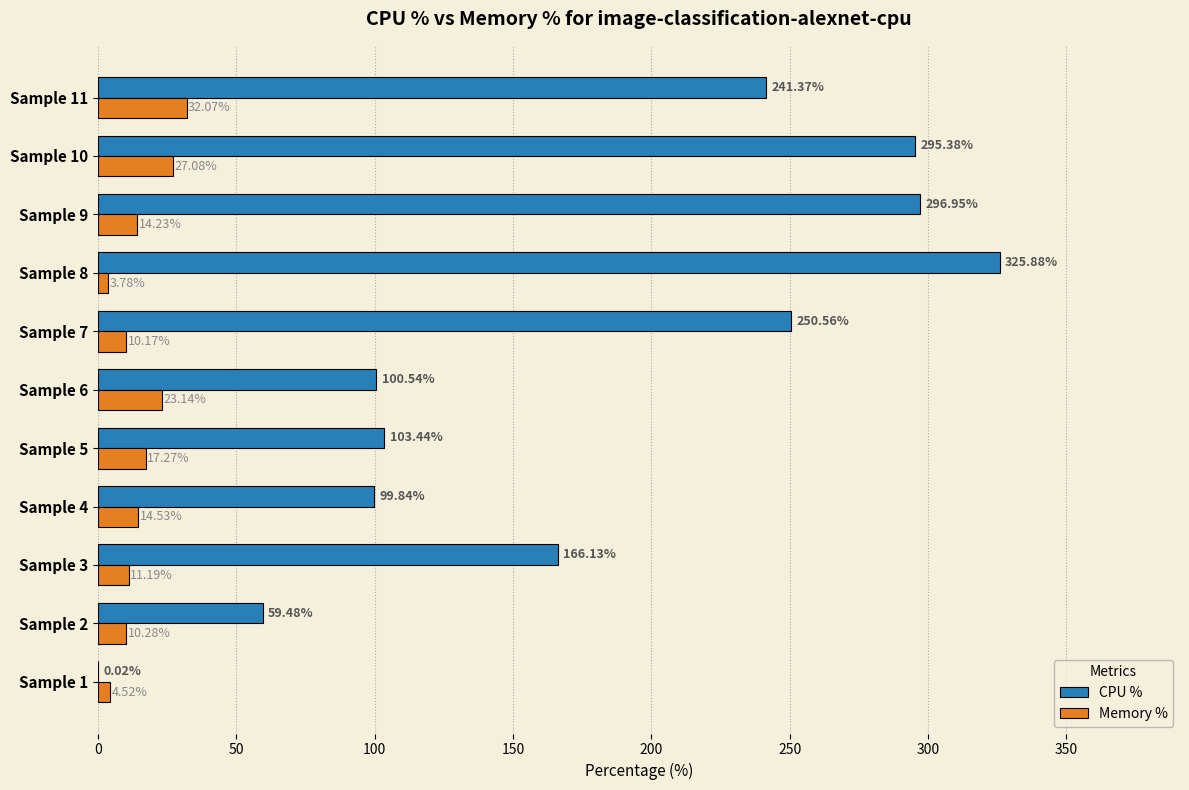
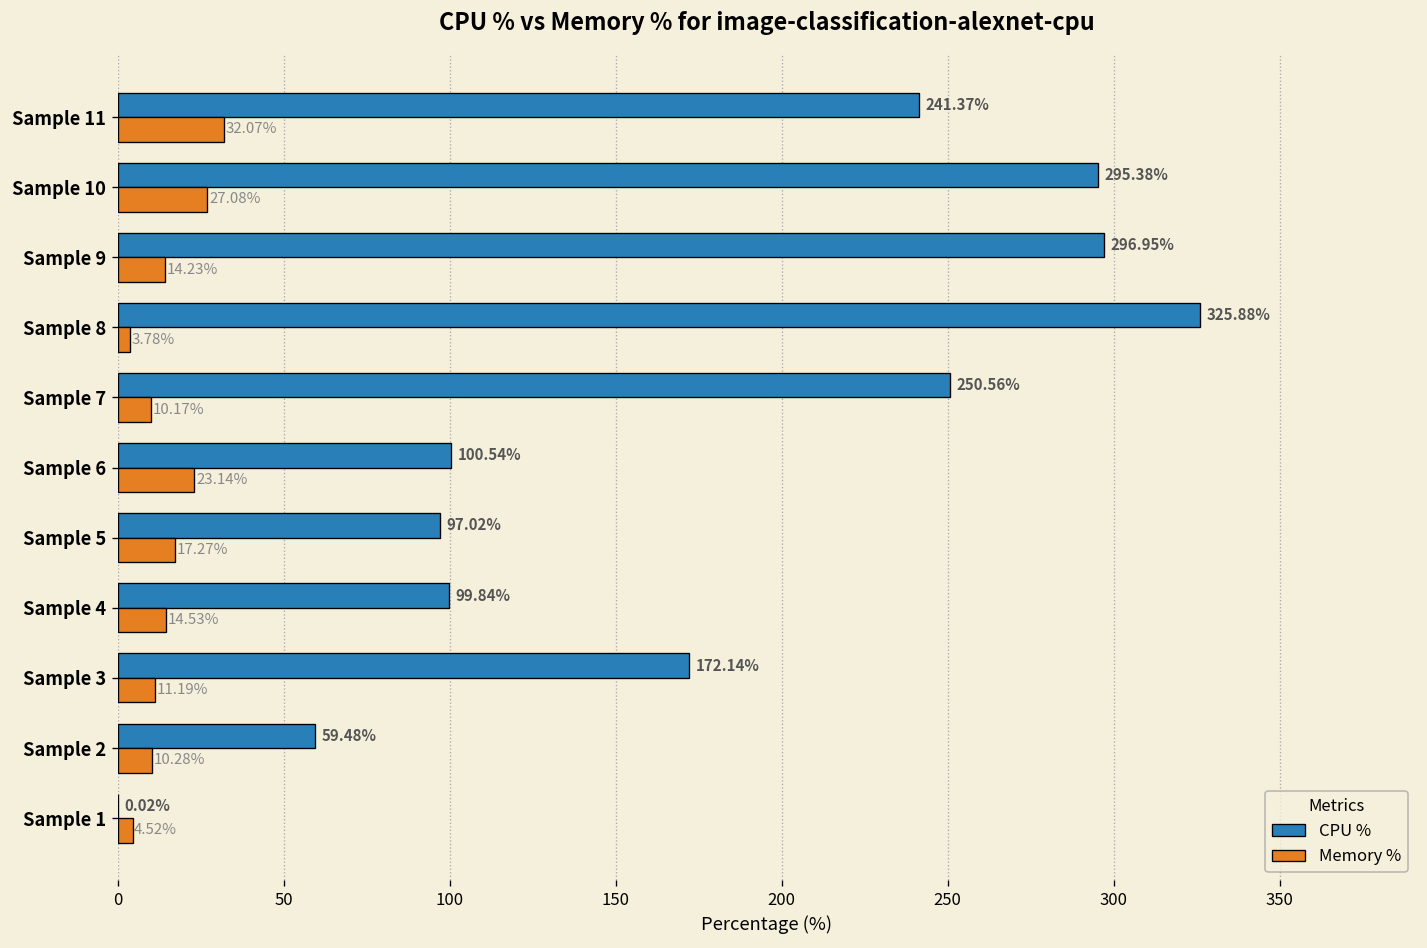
CPU %, Sample 5: 103.44% -> 97.02%
CPU %, Sample 3: 166.13% -> 172.14%
